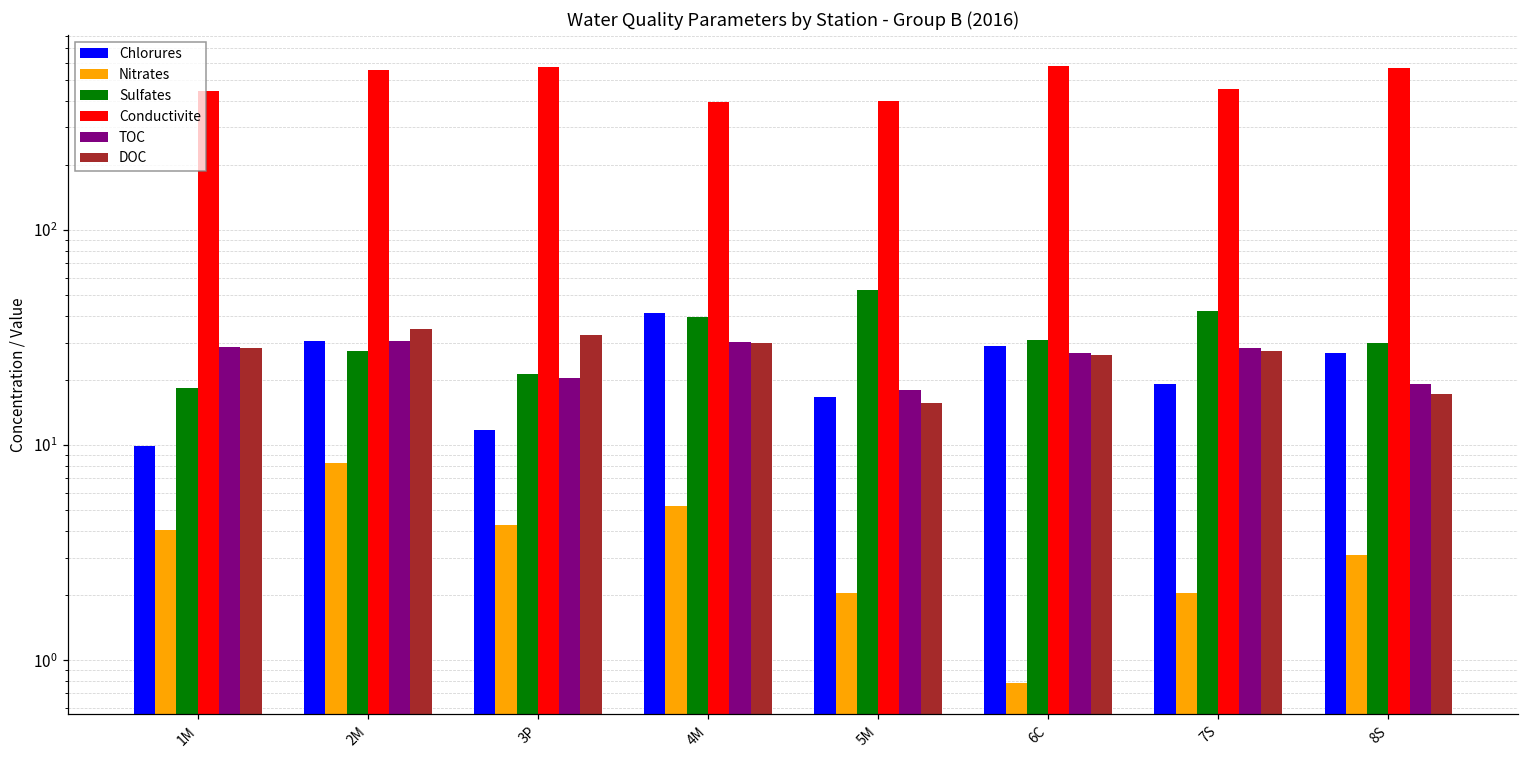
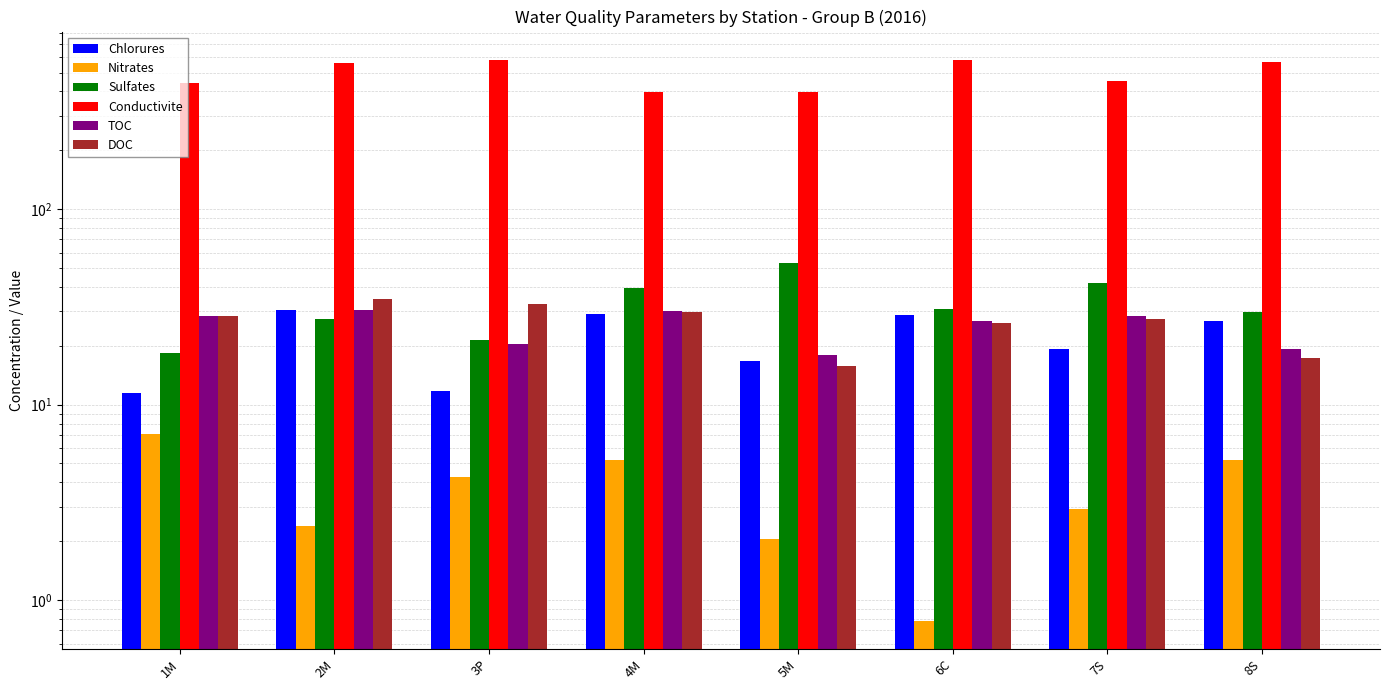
Chlorures, 1M: 10 -> 11
Nitrates, 1M: 4.0 -> 7.1
Nitrates, 2M: 8.3 -> 2.4
Chlorures, 4M: 41 -> 29
Nitrates, 7S: 2.1 -> 2.9
Nitrates, 8S: 3.1 -> 5.2
